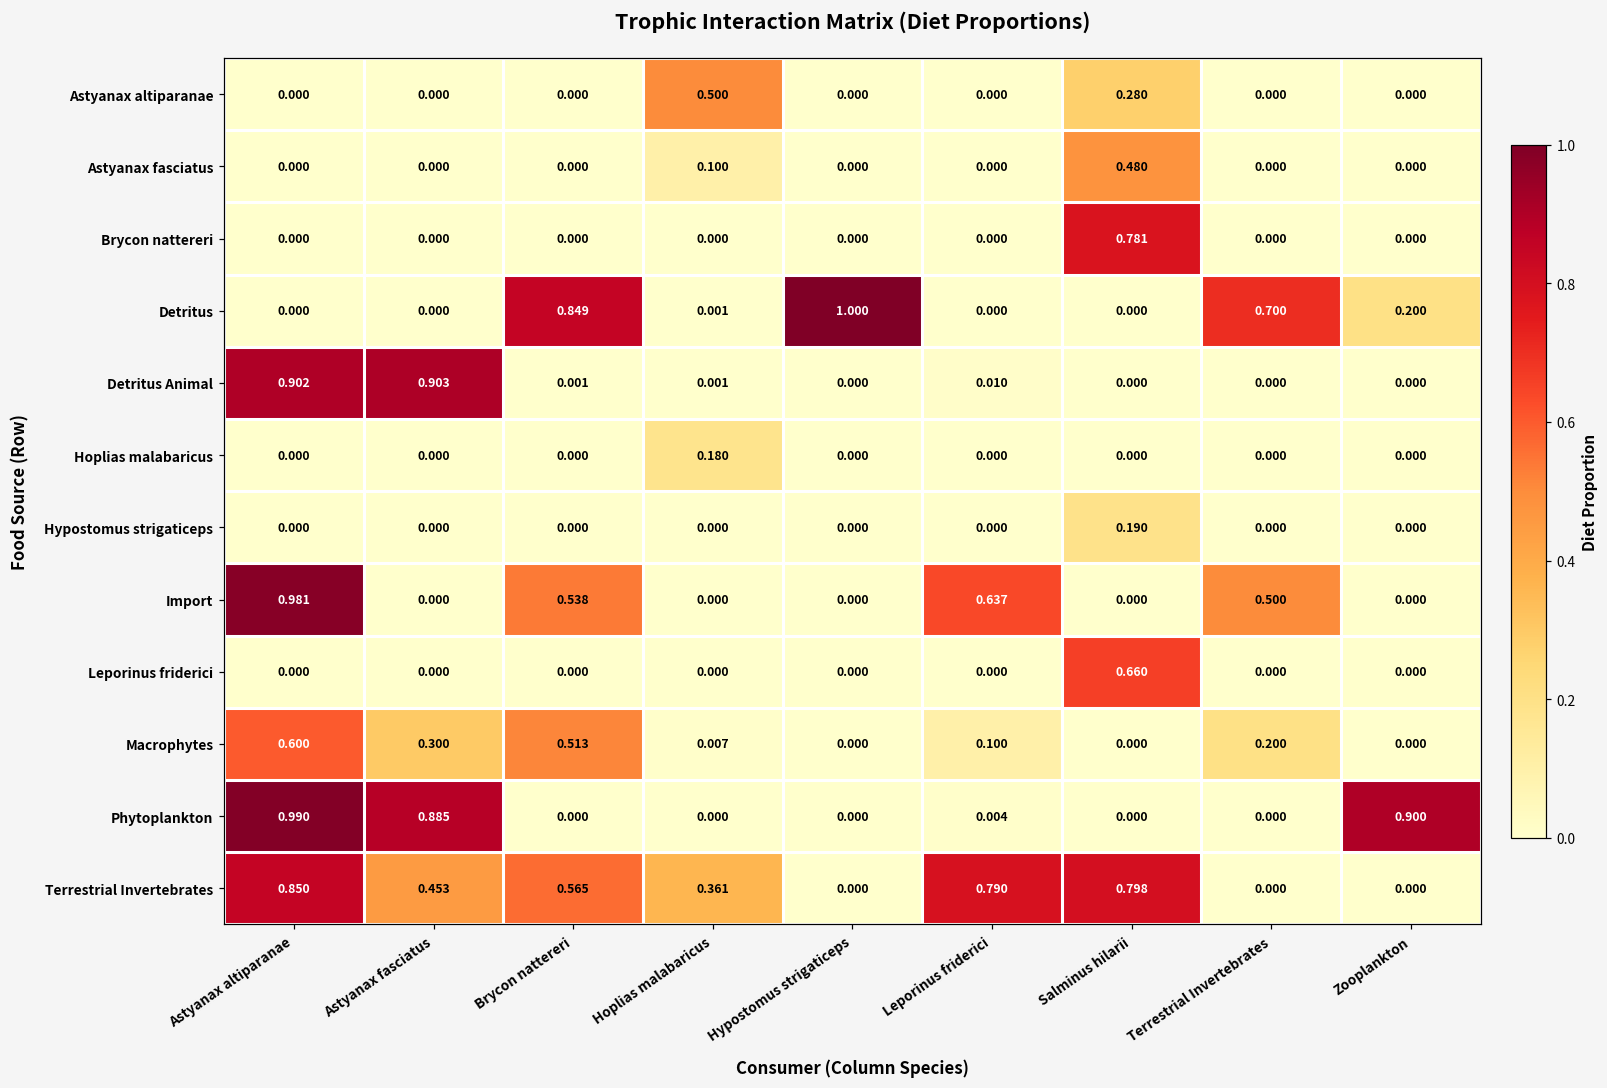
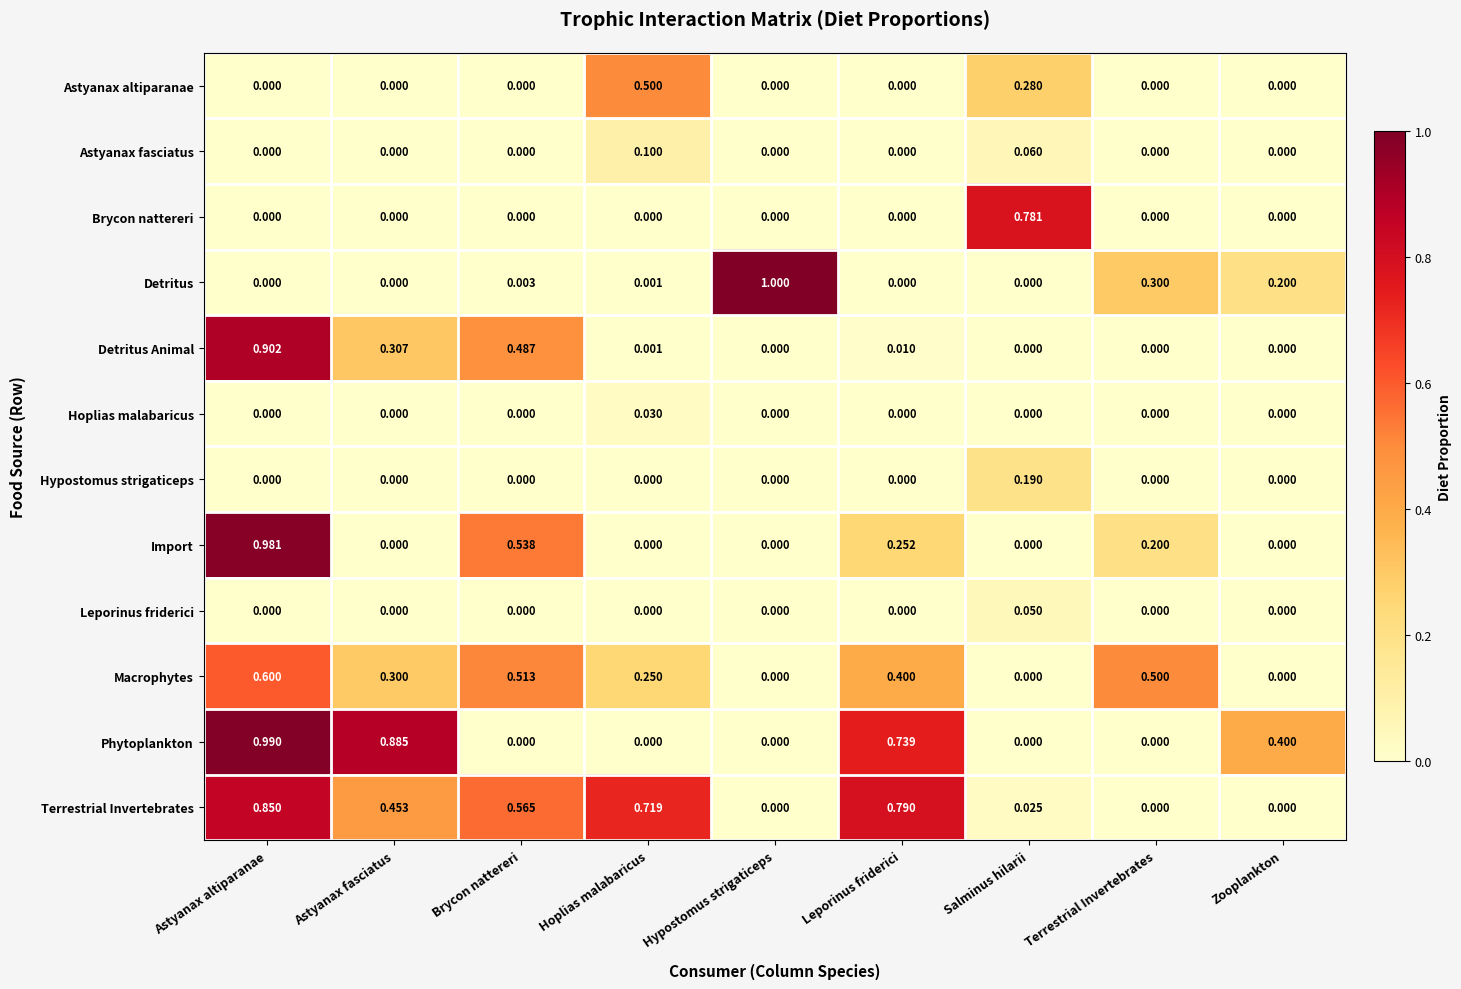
Astyanax fasciatus, Salminus hilarii: 0.480 -> 0.060
Detritus, Brycon nattereri: 0.849 -> 0.003
Detritus, Terrestrial Invertebrates: 0.700 -> 0.300
Detritus Animal, Astyanax fasciatus: 0.903 -> 0.307
Detritus Animal, Brycon nattereri: 0.001 -> 0.487
Hoplias malabaricus, Hoplias malabaricus: 0.180 -> 0.030
Import, Leporinus friderici: 0.637 -> 0.252
Import, Terrestrial Invertebrates: 0.500 -> 0.200
Leporinus friderici, Salminus hilarii: 0.660 -> 0.050
Macrophytes, Hoplias malabaricus: 0.007 -> 0.250
Macrophytes, Leporinus friderici: 0.100 -> 0.400
Macrophytes, Terrestrial Invertebrates: 0.200 -> 0.500
Phytoplankton, Leporinus friderici: 0.004 -> 0.739
Phytoplankton, Zooplankton: 0.900 -> 0.400
Terrestrial Invertebrates, Hoplias malabaricus: 0.361 -> 0.719
Terrestrial Invertebrates, Salminus hilarii: 0.798 -> 0.025
